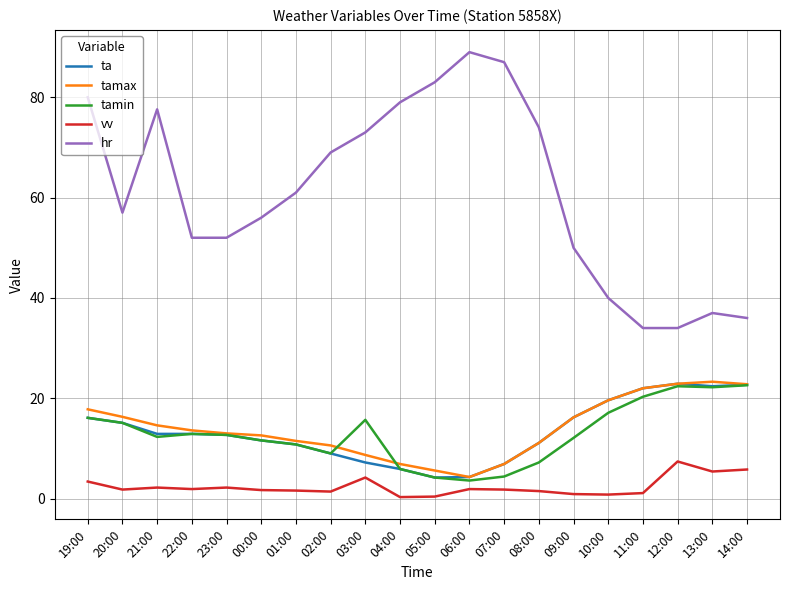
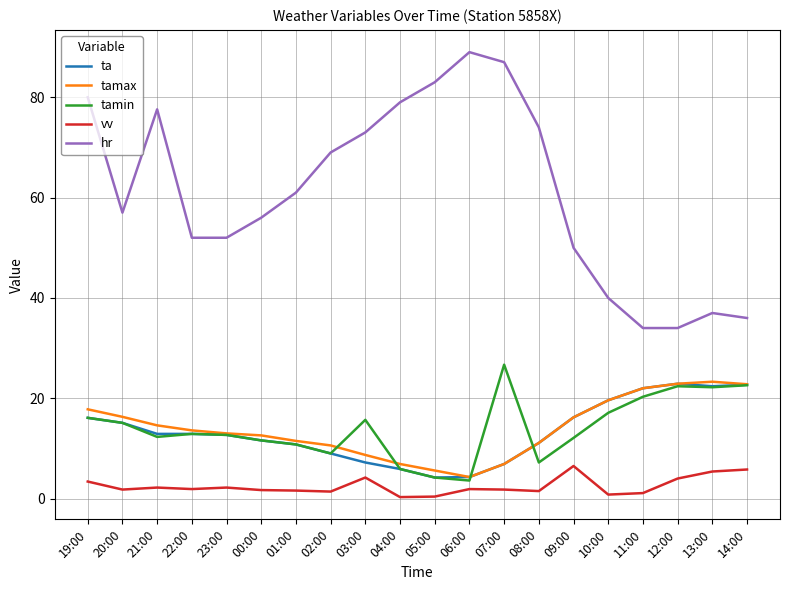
tamin, 07:00: 4 -> 27
vv, 09:00: 1 -> 7
vv, 12:00: 7 -> 4
